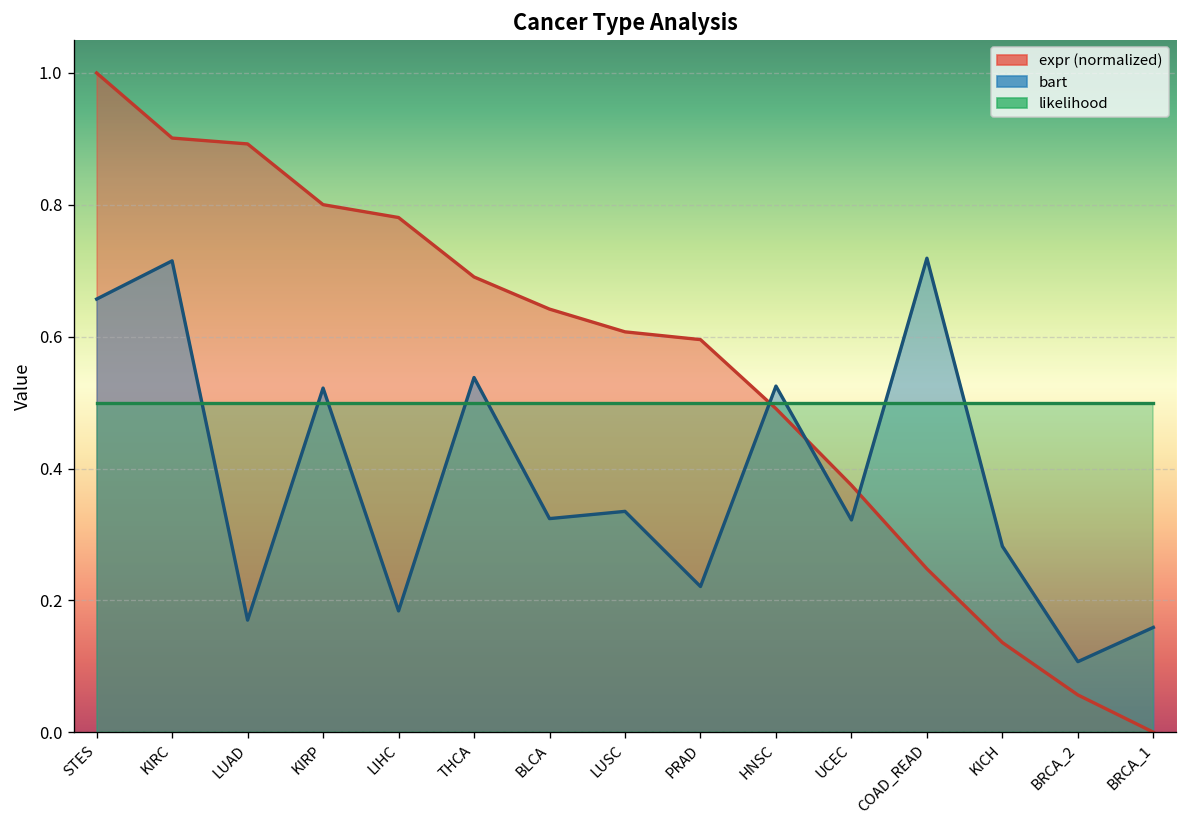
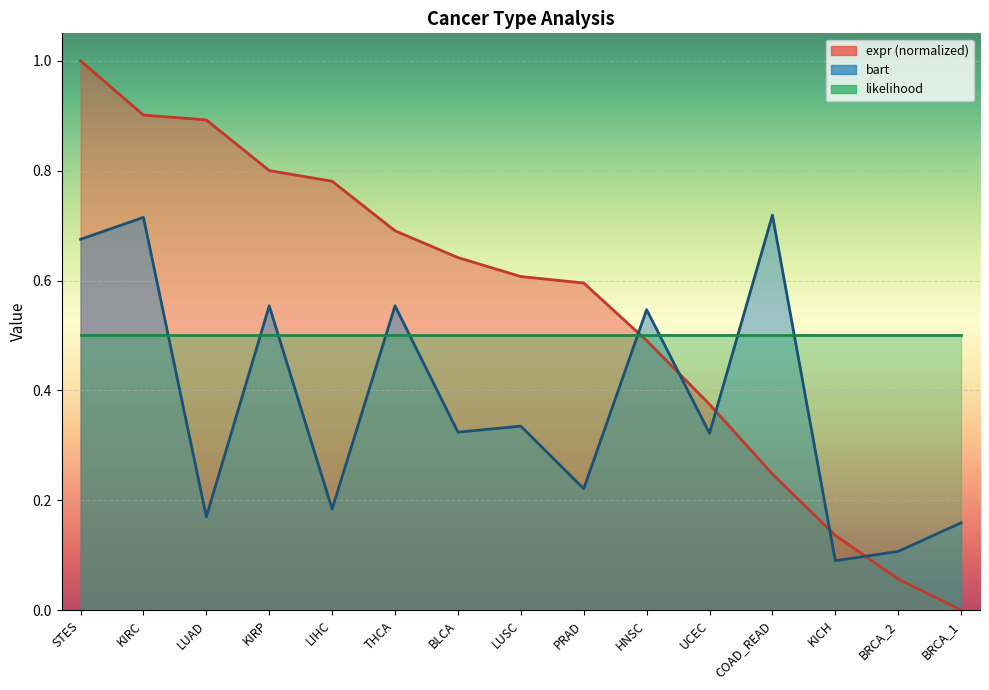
bart, STES: 0.66 -> 0.68
bart, KIRP: 0.52 -> 0.55
bart, THCA: 0.54 -> 0.55
bart, HNSC: 0.53 -> 0.55
bart, KICH: 0.28 -> 0.09
